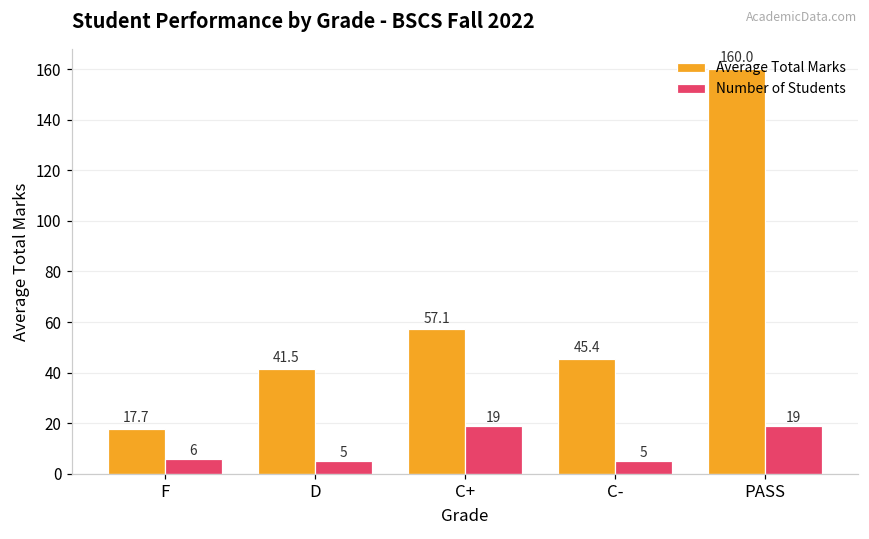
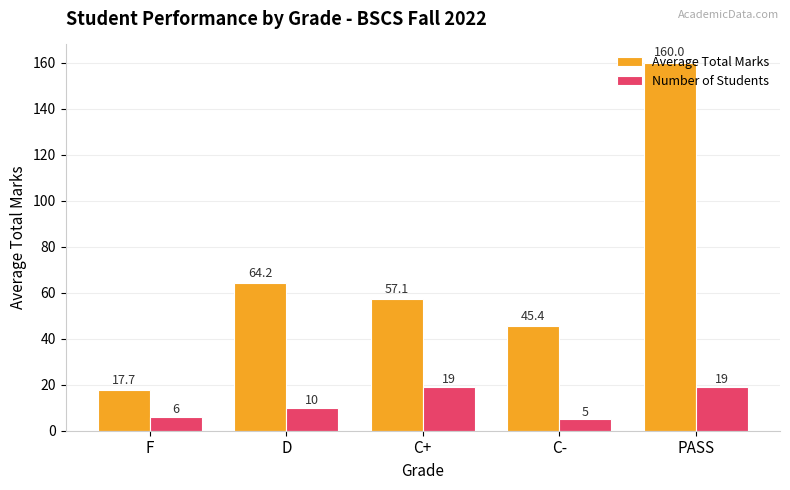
Average Total Marks, D: 41.5 -> 64.2
Number of Students, D: 5 -> 10
